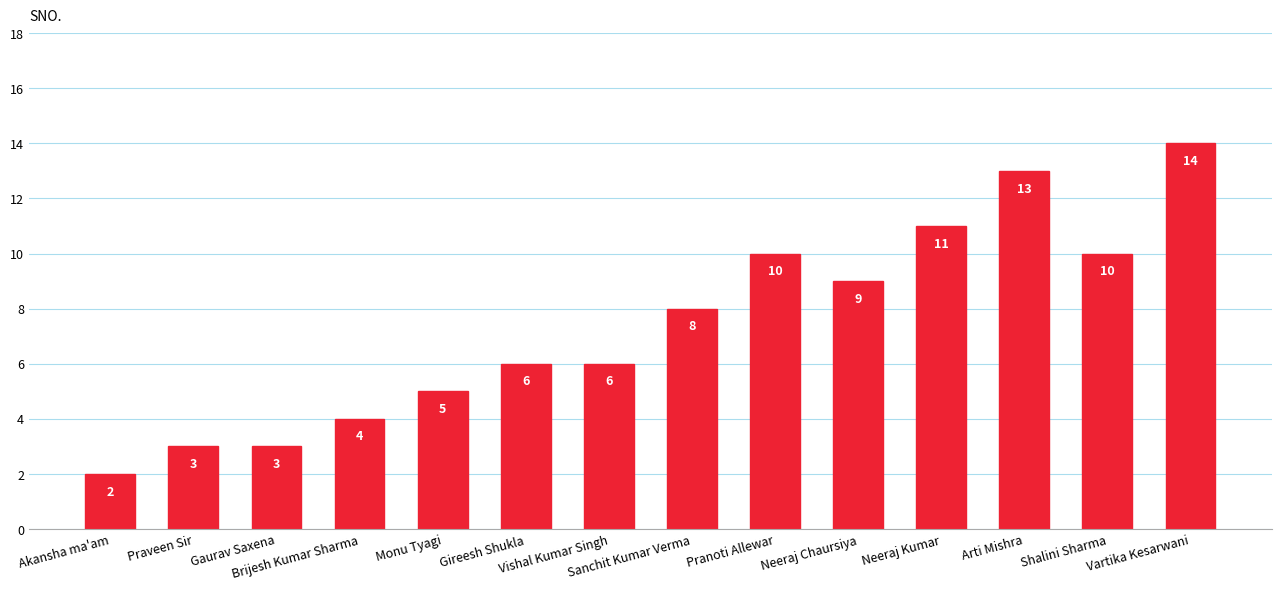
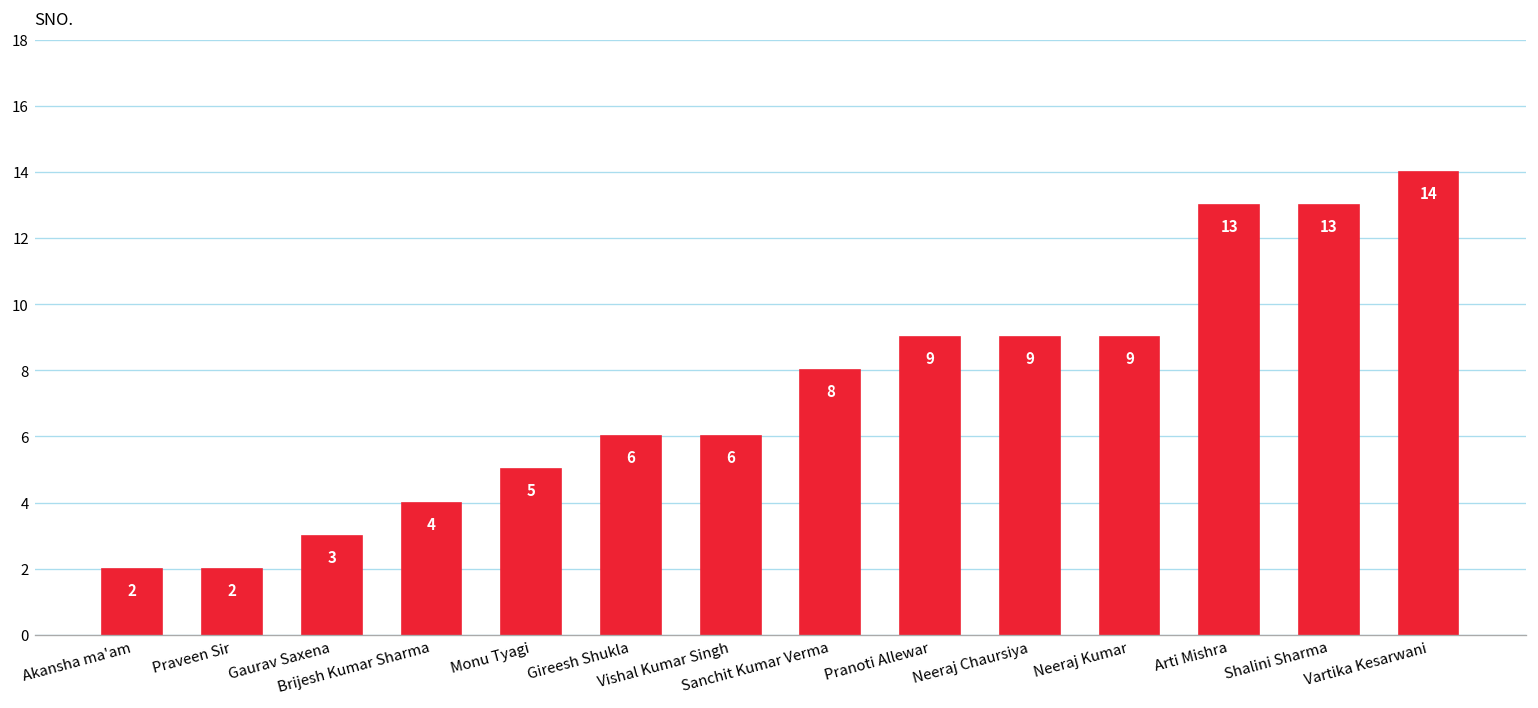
Praveen Sir: 3 -> 2
Pranoti Allewar: 10 -> 9
Neeraj Kumar: 11 -> 9
Shalini Sharma: 10 -> 13
